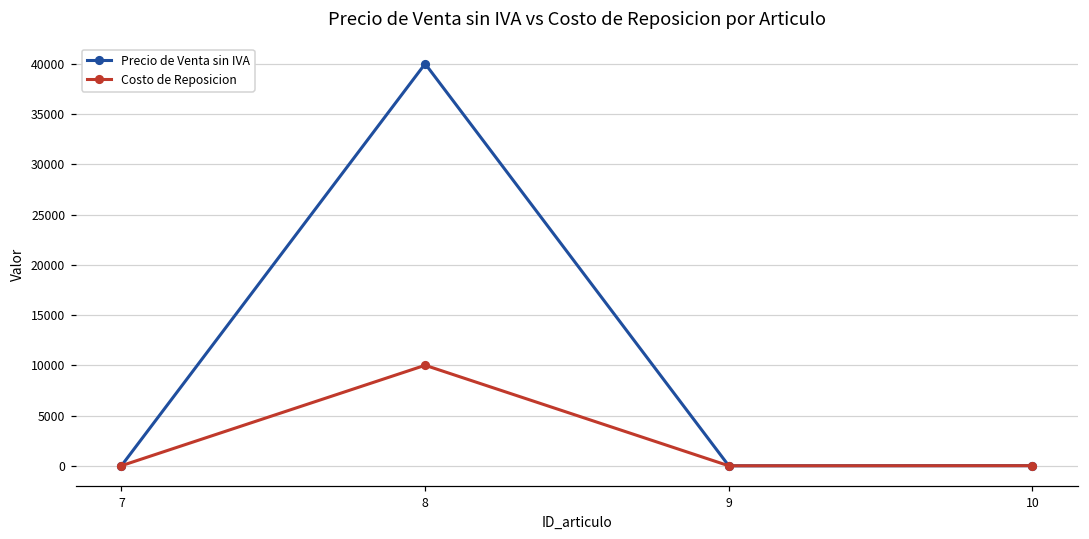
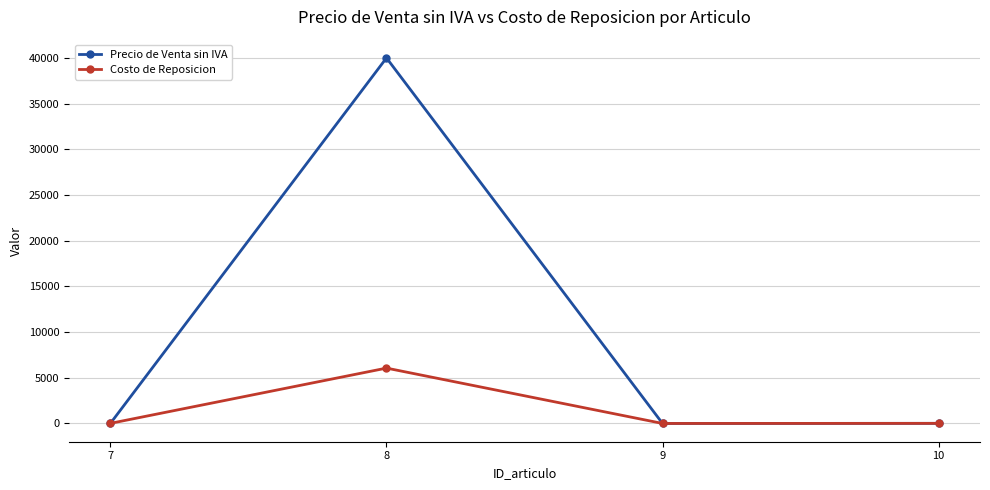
Costo de Reposicion, 8: 10000 -> 6000
